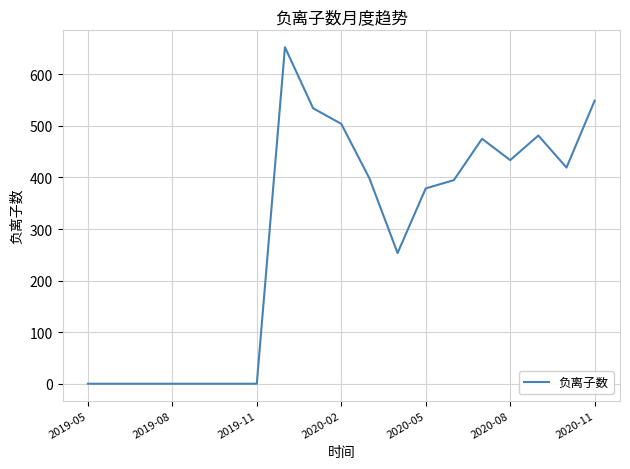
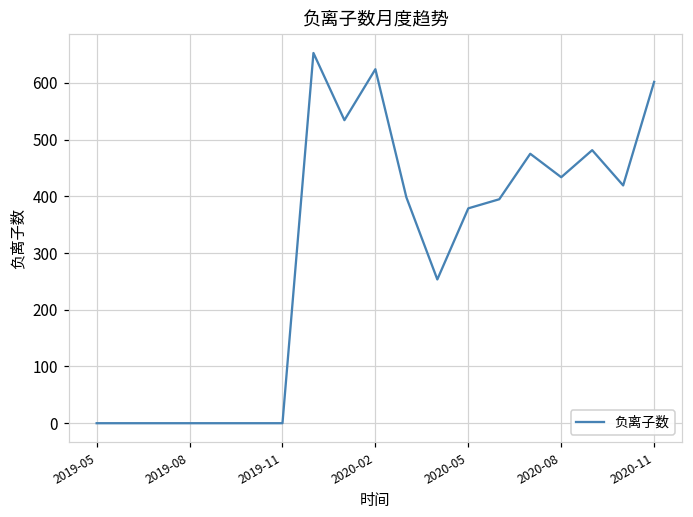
2020-02: 500 -> 620
2020-11: 550 -> 600
